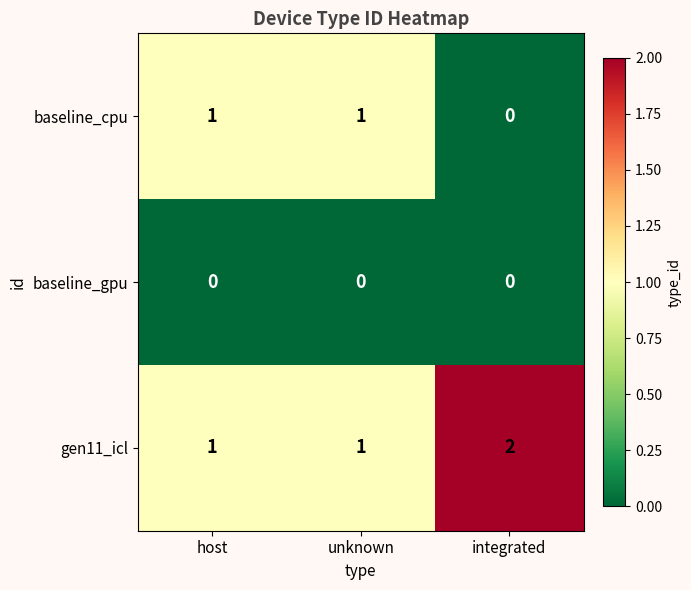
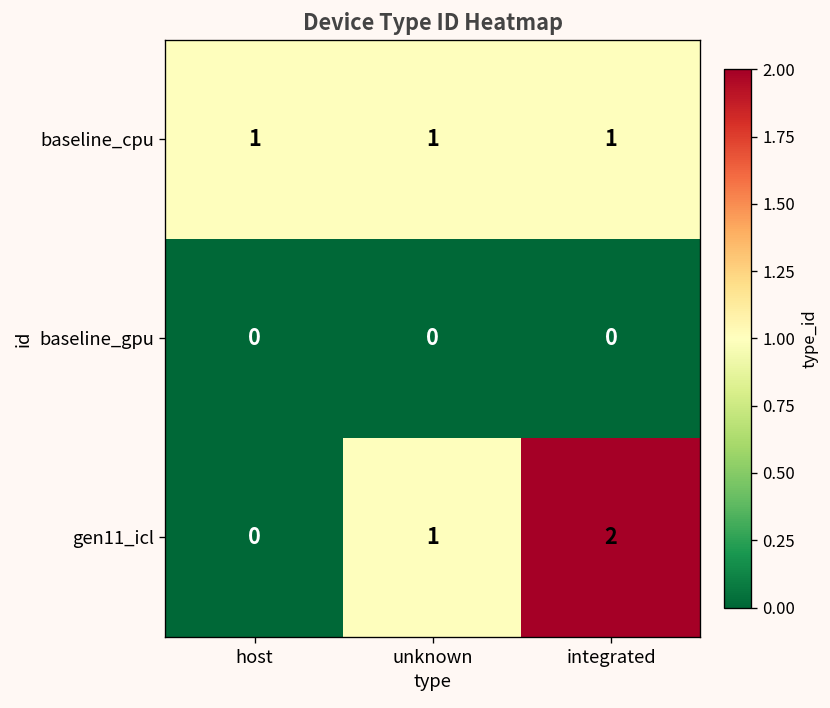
baseline_cpu, integrated: 0 -> 1
gen11_icl, host: 1 -> 0
